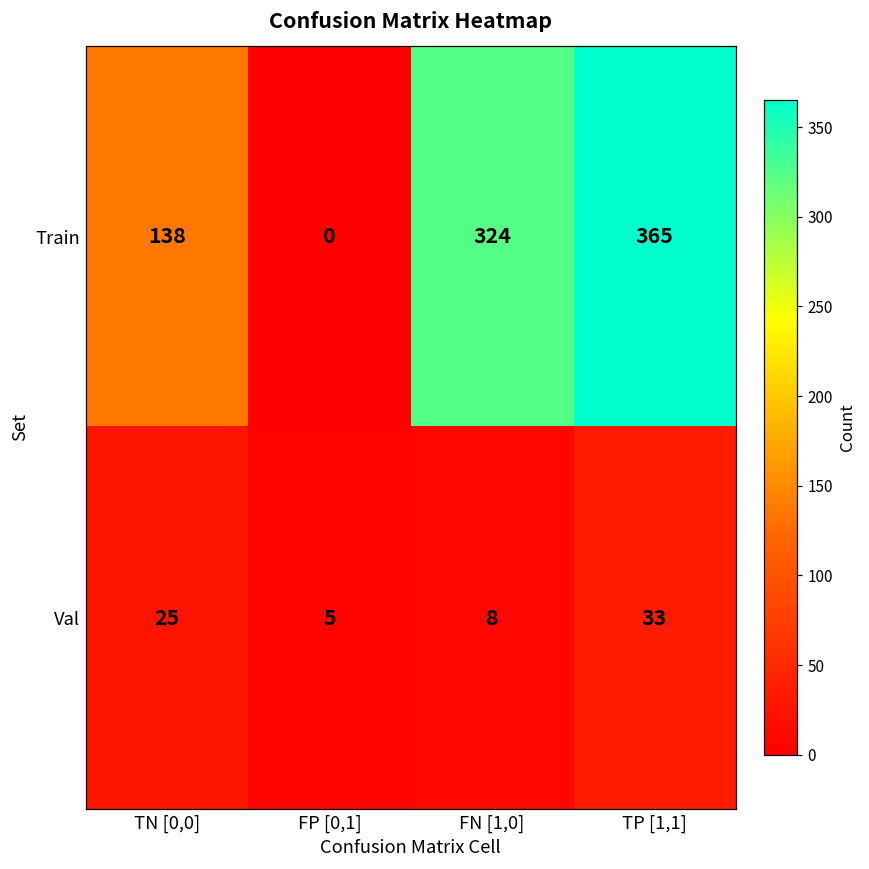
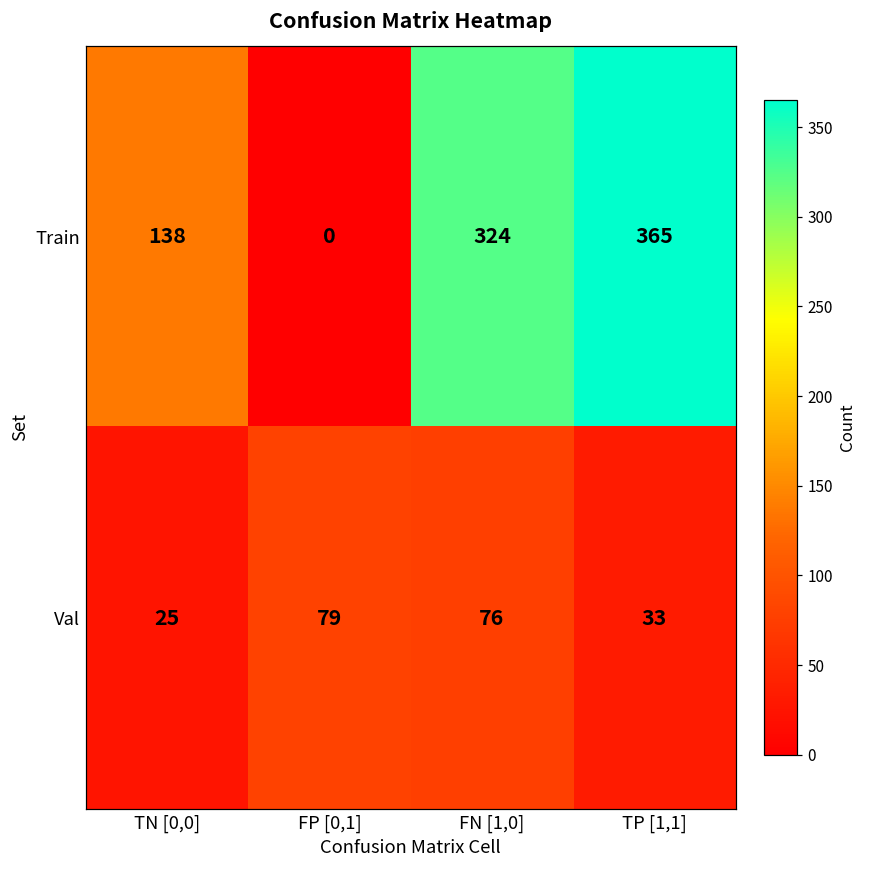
Val, FP [0,1]: 5 -> 79
Val, FN [1,0]: 8 -> 76
